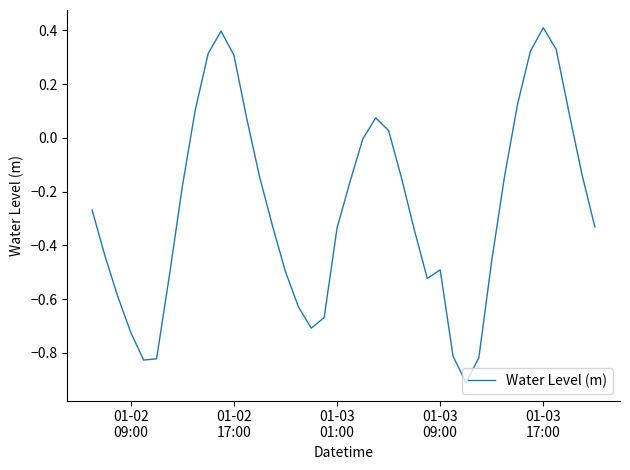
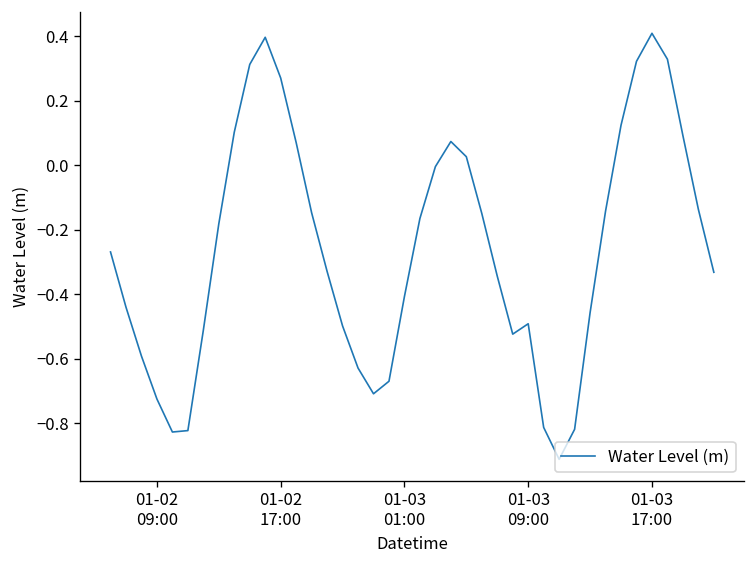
01-02 17:00: 0.31 -> 0.27
01-03 01:00: -0.34 -> -0.41
